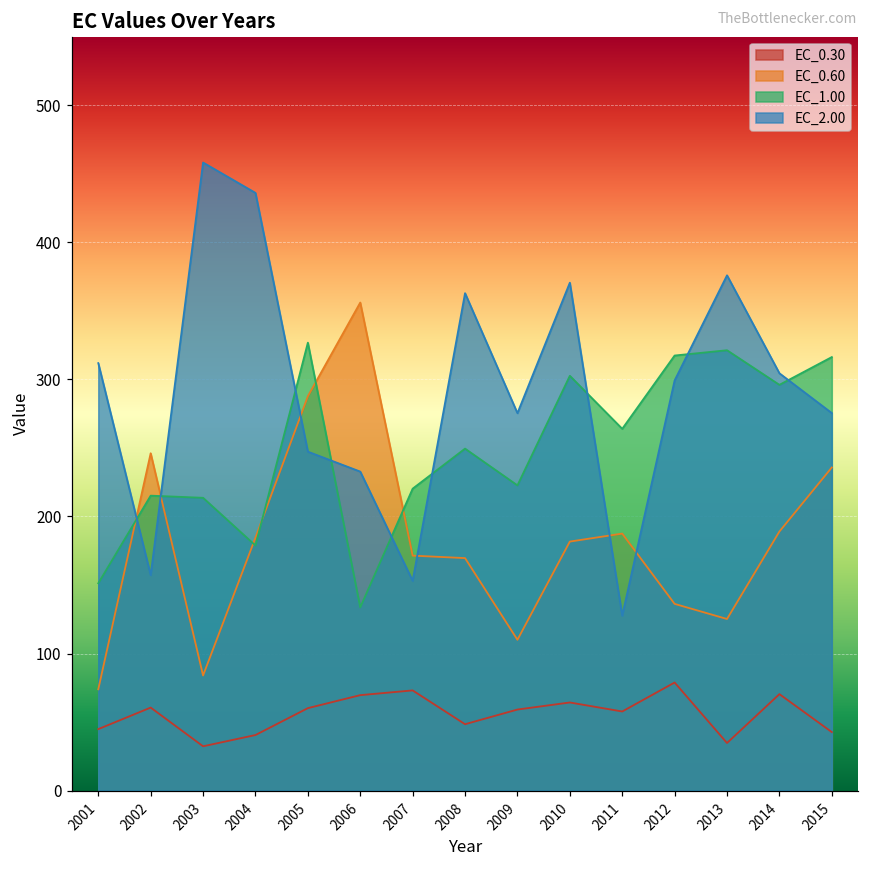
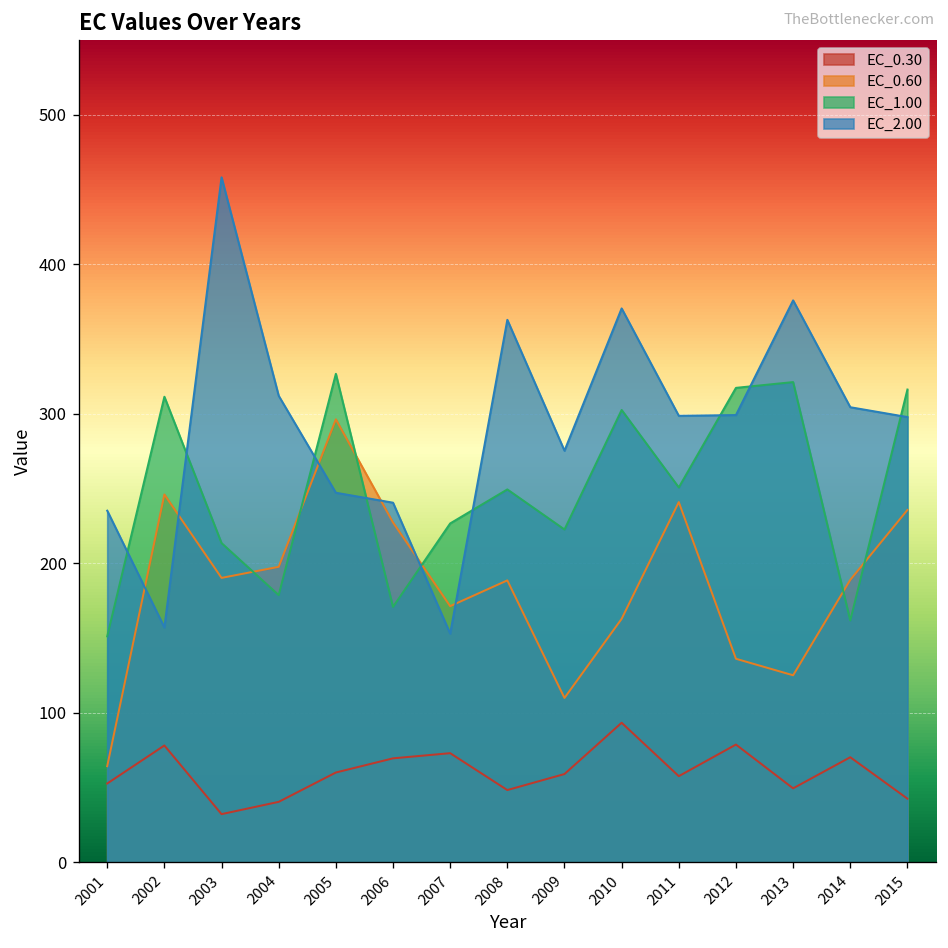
EC_0.30, 2001: 45 -> 53
EC_0.60, 2001: 74 -> 64
EC_2.00, 2001: 312 -> 235
EC_0.30, 2002: 61 -> 78
EC_1.00, 2002: 215 -> 311
EC_0.60, 2003: 84 -> 190
EC_0.60, 2004: 185 -> 198
EC_2.00, 2004: 436 -> 312
EC_0.60, 2005: 288 -> 296
EC_0.60, 2006: 356 -> 227
EC_1.00, 2006: 134 -> 171
EC_2.00, 2006: 233 -> 241
EC_1.00, 2007: 220 -> 227
EC_0.60, 2008: 170 -> 189
EC_0.30, 2010: 64 -> 93
EC_0.60, 2010: 182 -> 163
EC_0.60, 2011: 187 -> 241
EC_1.00, 2011: 264 -> 251
EC_2.00, 2011: 128 -> 299
EC_0.30, 2013: 35 -> 50
EC_1.00, 2014: 296 -> 162
EC_2.00, 2015: 275 -> 298
